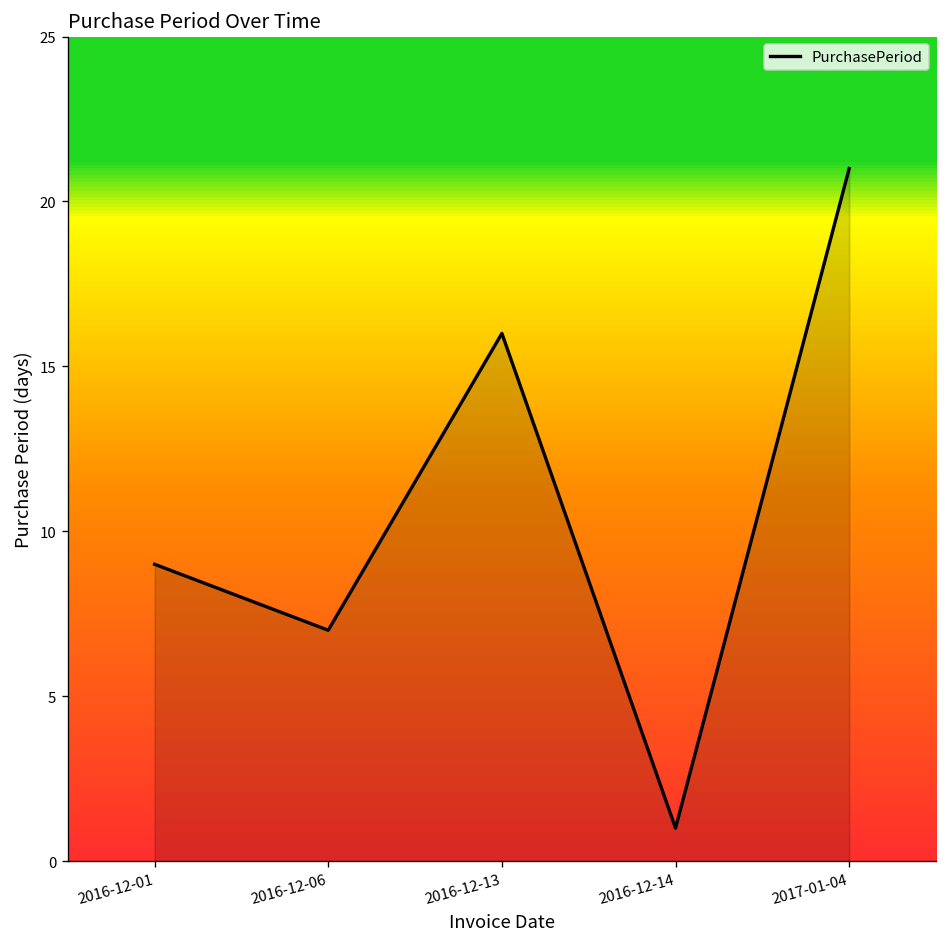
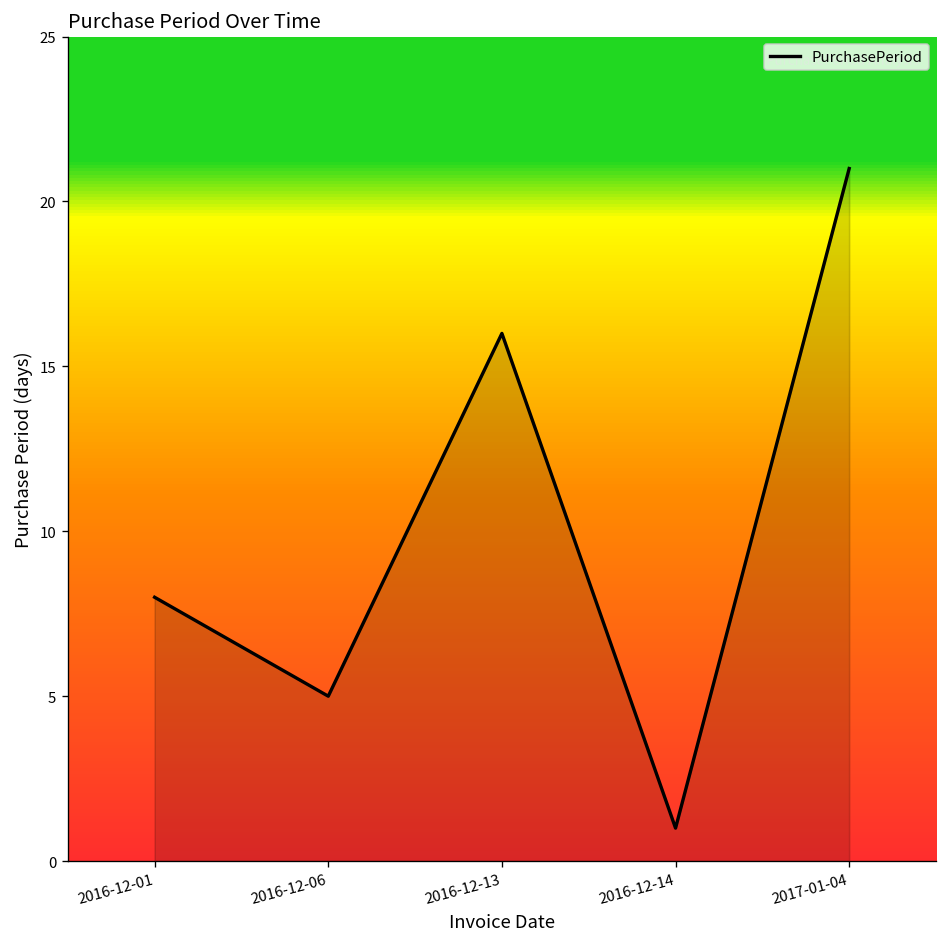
2016-12-01: 9 -> 8
2016-12-06: 7 -> 5
